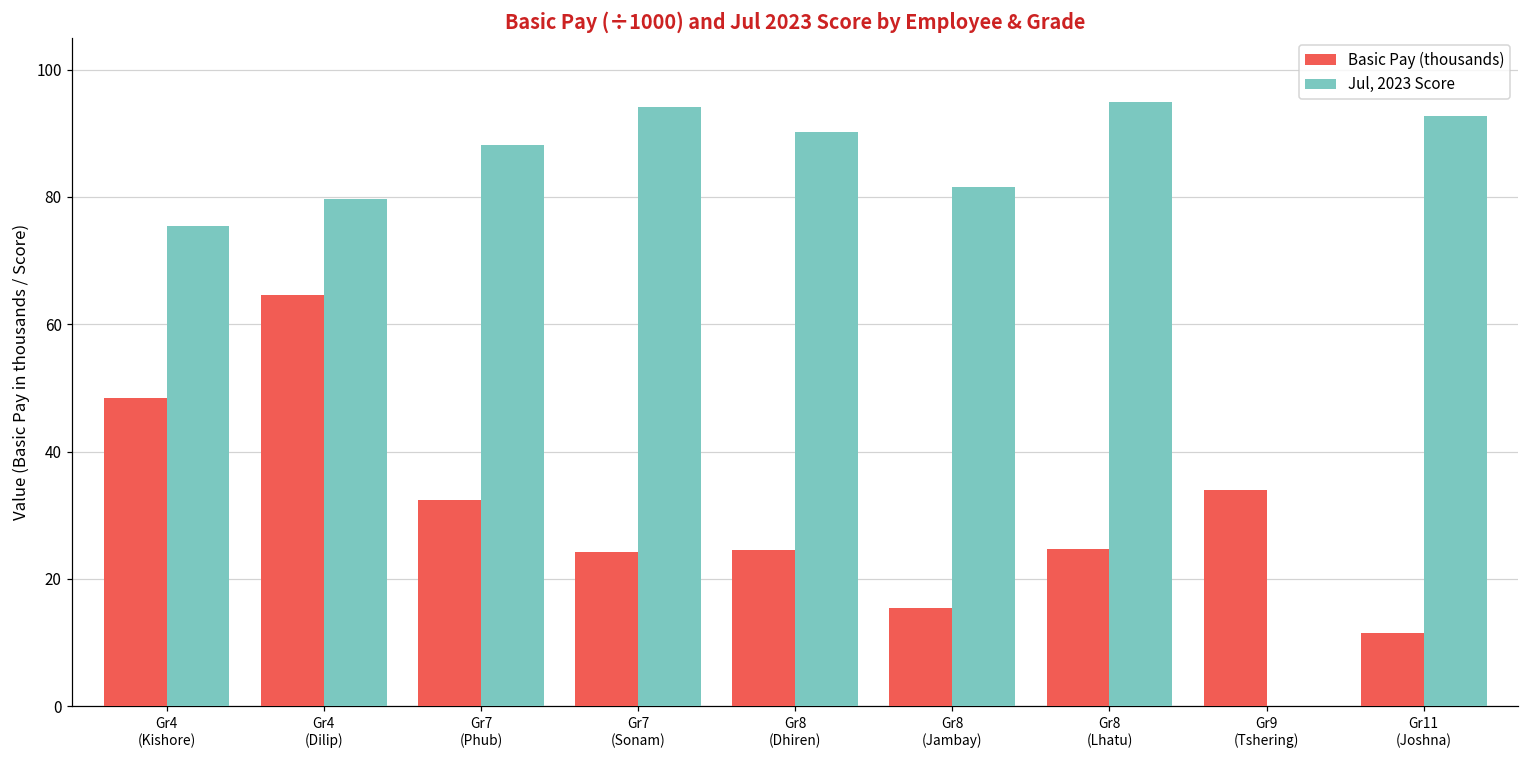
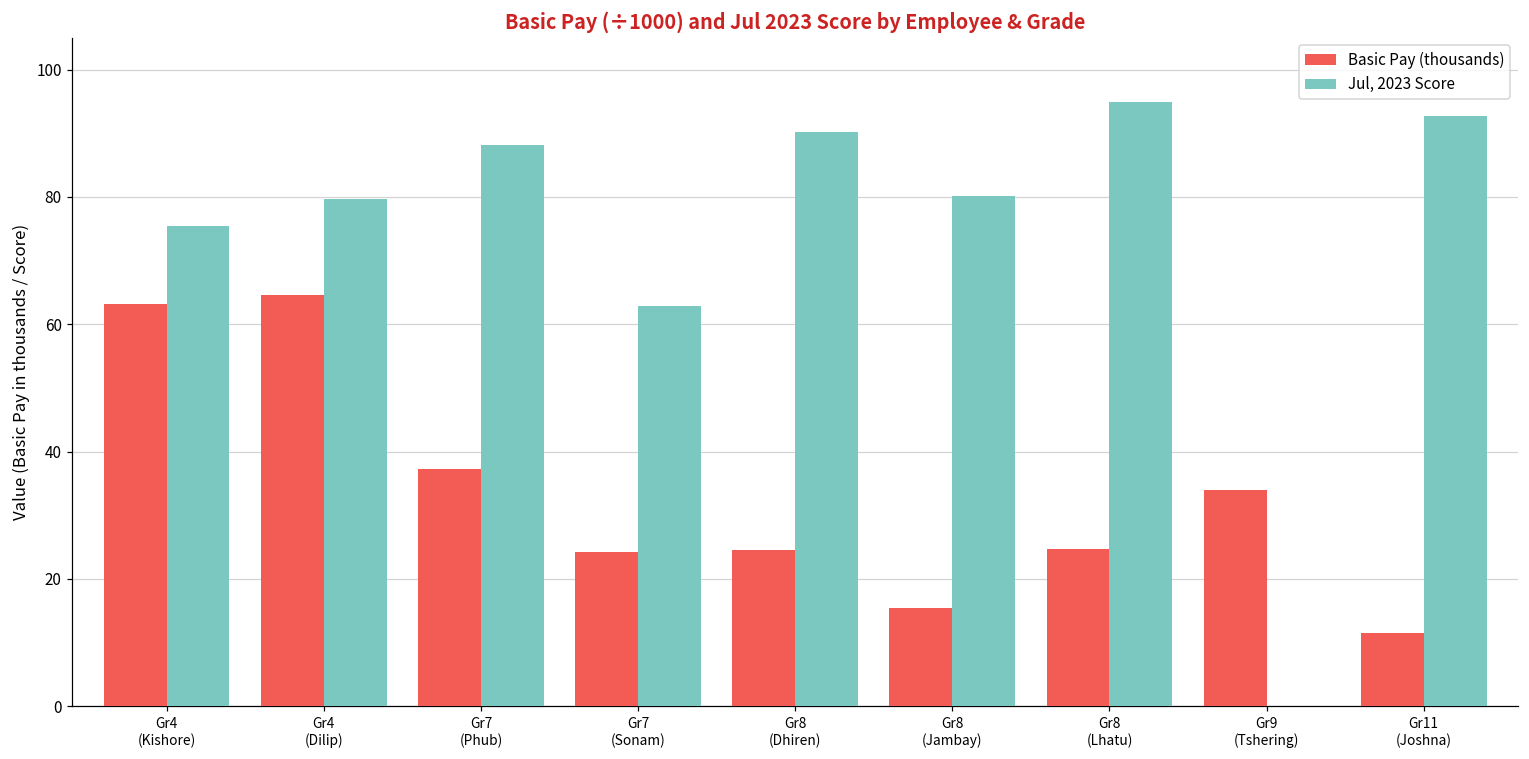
Basic Pay (thousands), Gr4 (Kishore): 48 -> 63
Basic Pay (thousands), Gr7 (Phub): 32 -> 37
Jul, 2023 Score, Gr7 (Sonam): 94 -> 63
Jul, 2023 Score, Gr8 (Jambay): 82 -> 80
